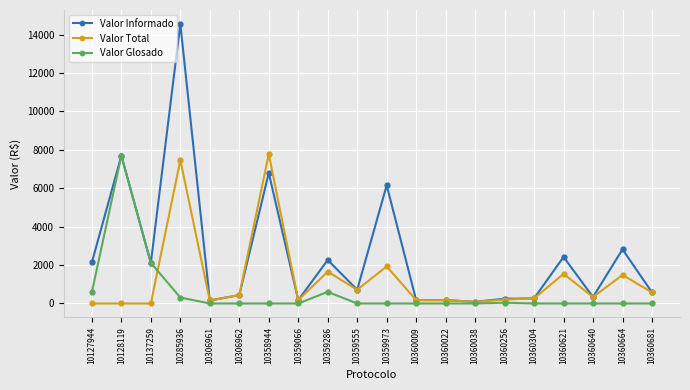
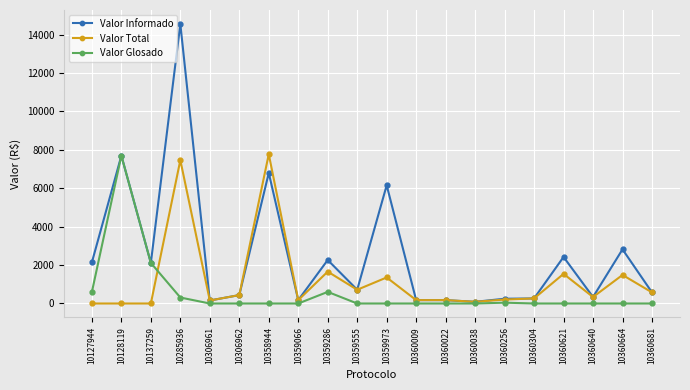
Valor Total, 10359973: 1900 -> 1400
